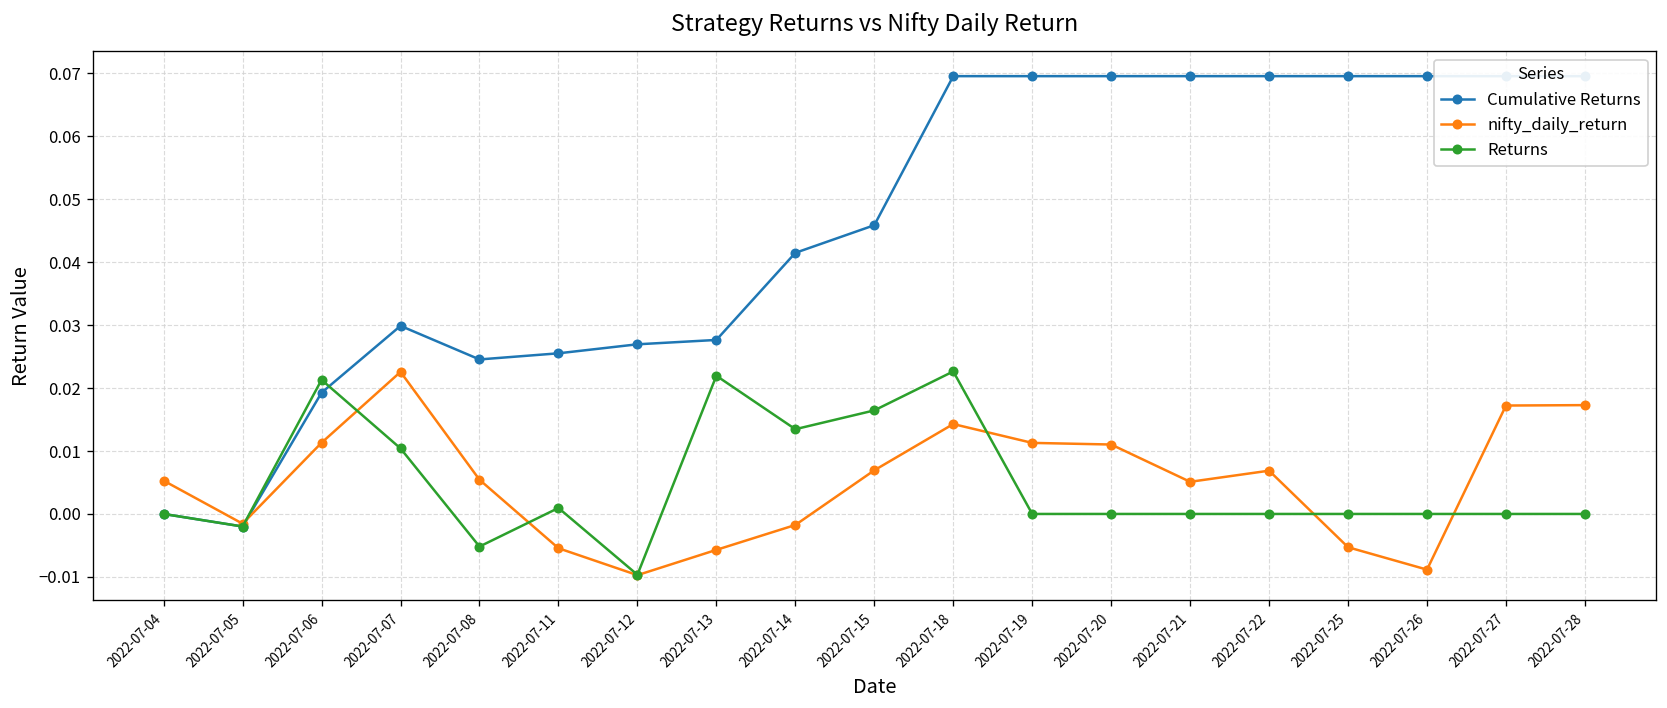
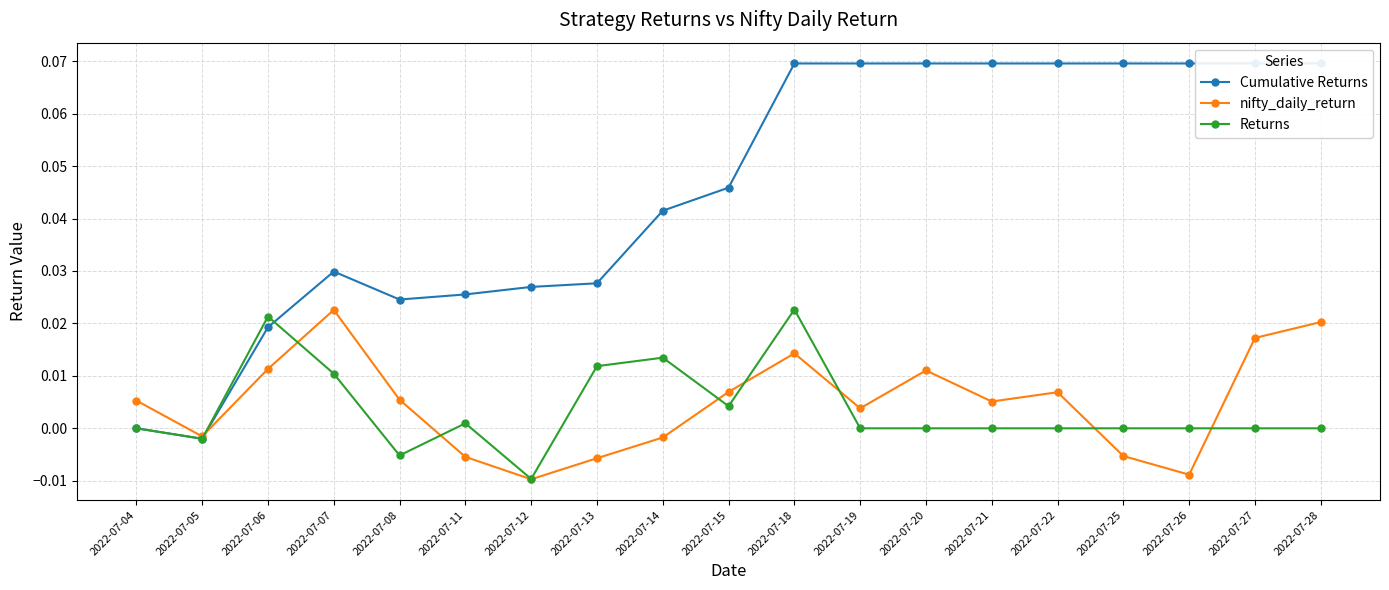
Returns, 2022-07-13: 0.022 -> 0.012
Returns, 2022-07-15: 0.016 -> 0.004
nifty_daily_return, 2022-07-19: 0.011 -> 0.004
nifty_daily_return, 2022-07-28: 0.017 -> 0.020
